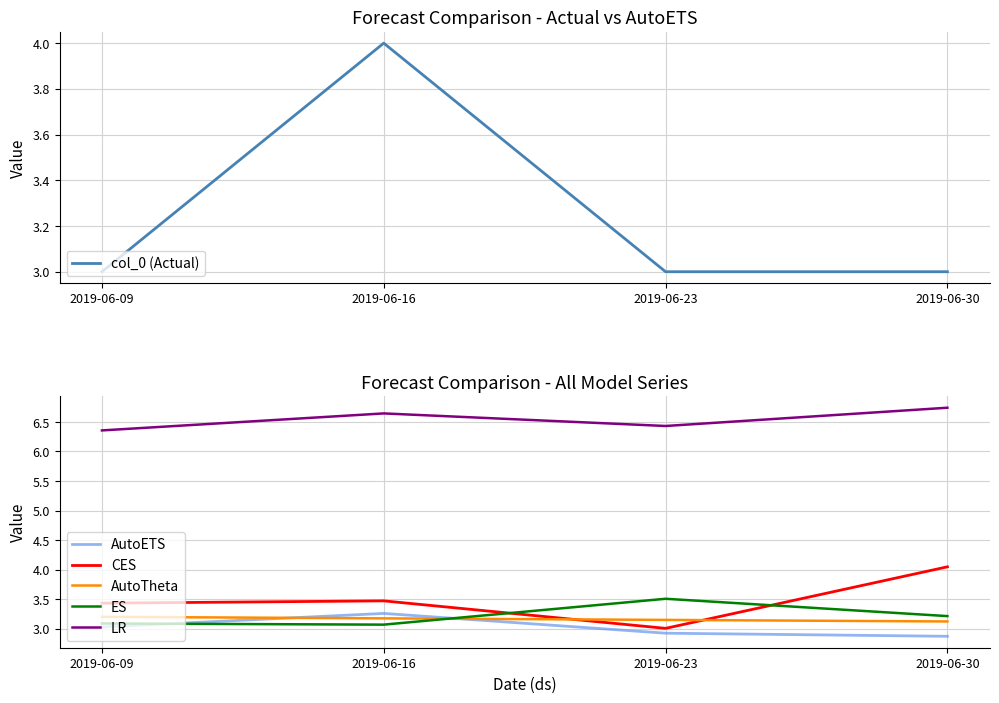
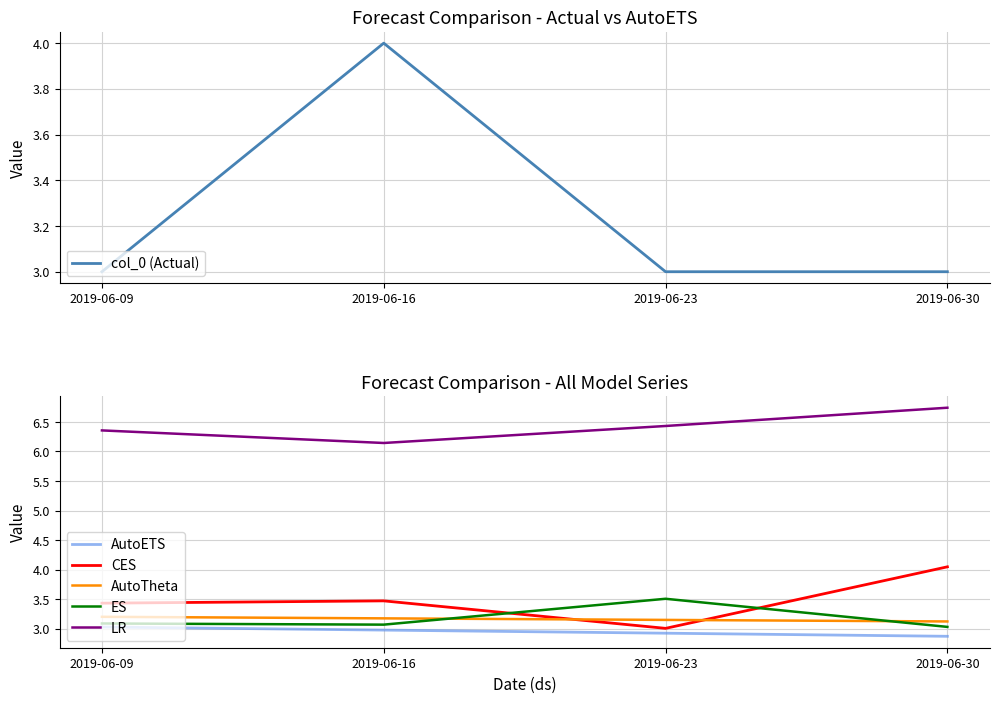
Forecast Comparison - All Model Series, AutoETS, 2019-06-16: 3.3 -> 3.0
Forecast Comparison - All Model Series, LR, 2019-06-16: 6.6 -> 6.1
Forecast Comparison - All Model Series, ES, 2019-06-30: 3.2 -> 3.0
